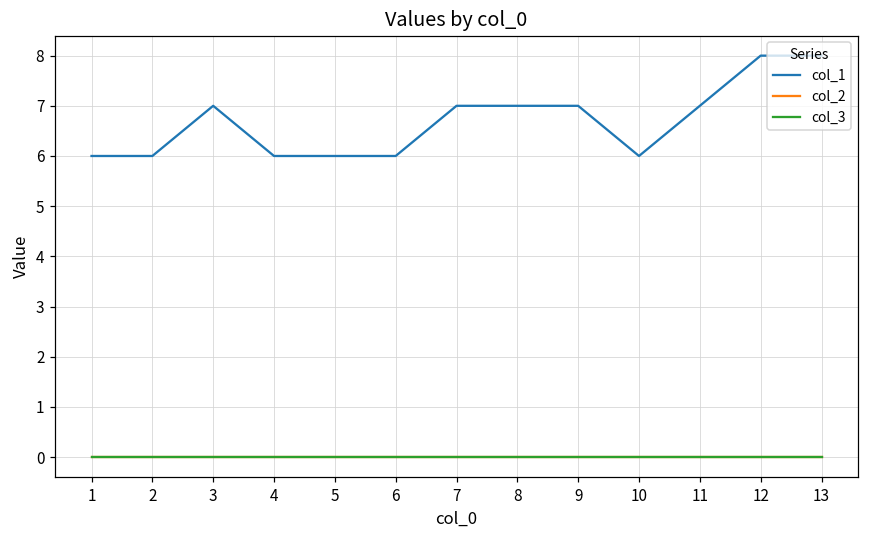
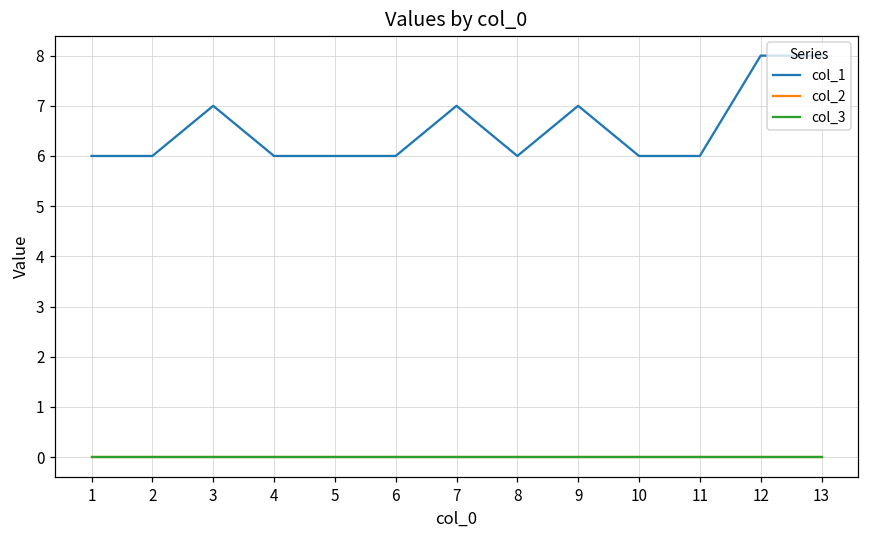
col_1, 8: 7 -> 6
col_1, 11: 7 -> 6
